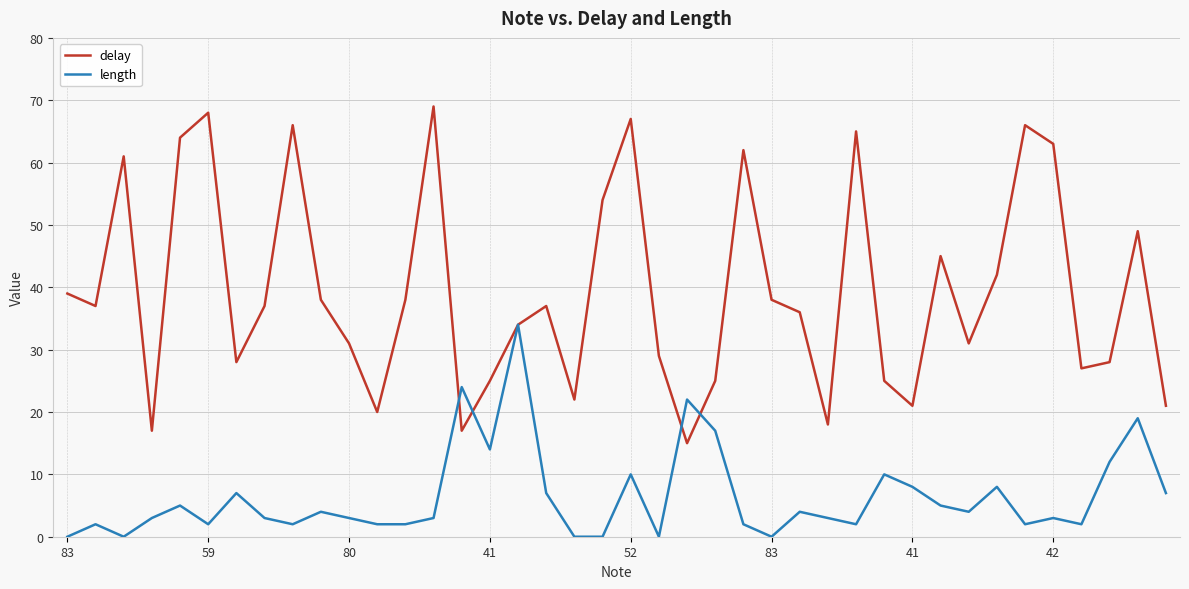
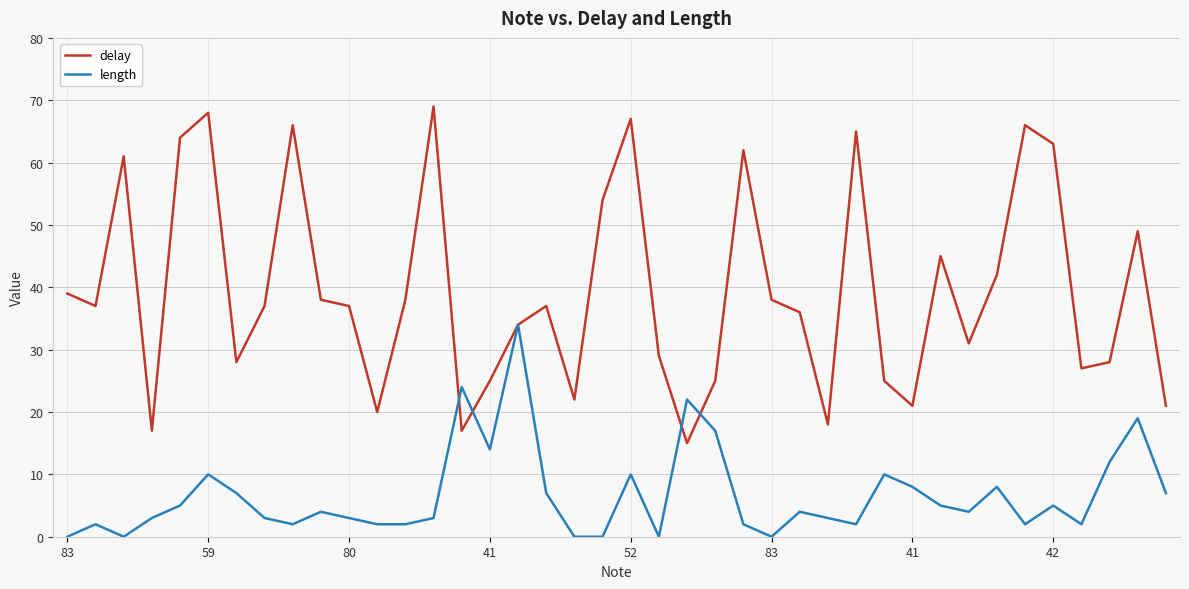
length, 59: 2 -> 10
delay, 80: 31 -> 37
length, 42: 3 -> 5
